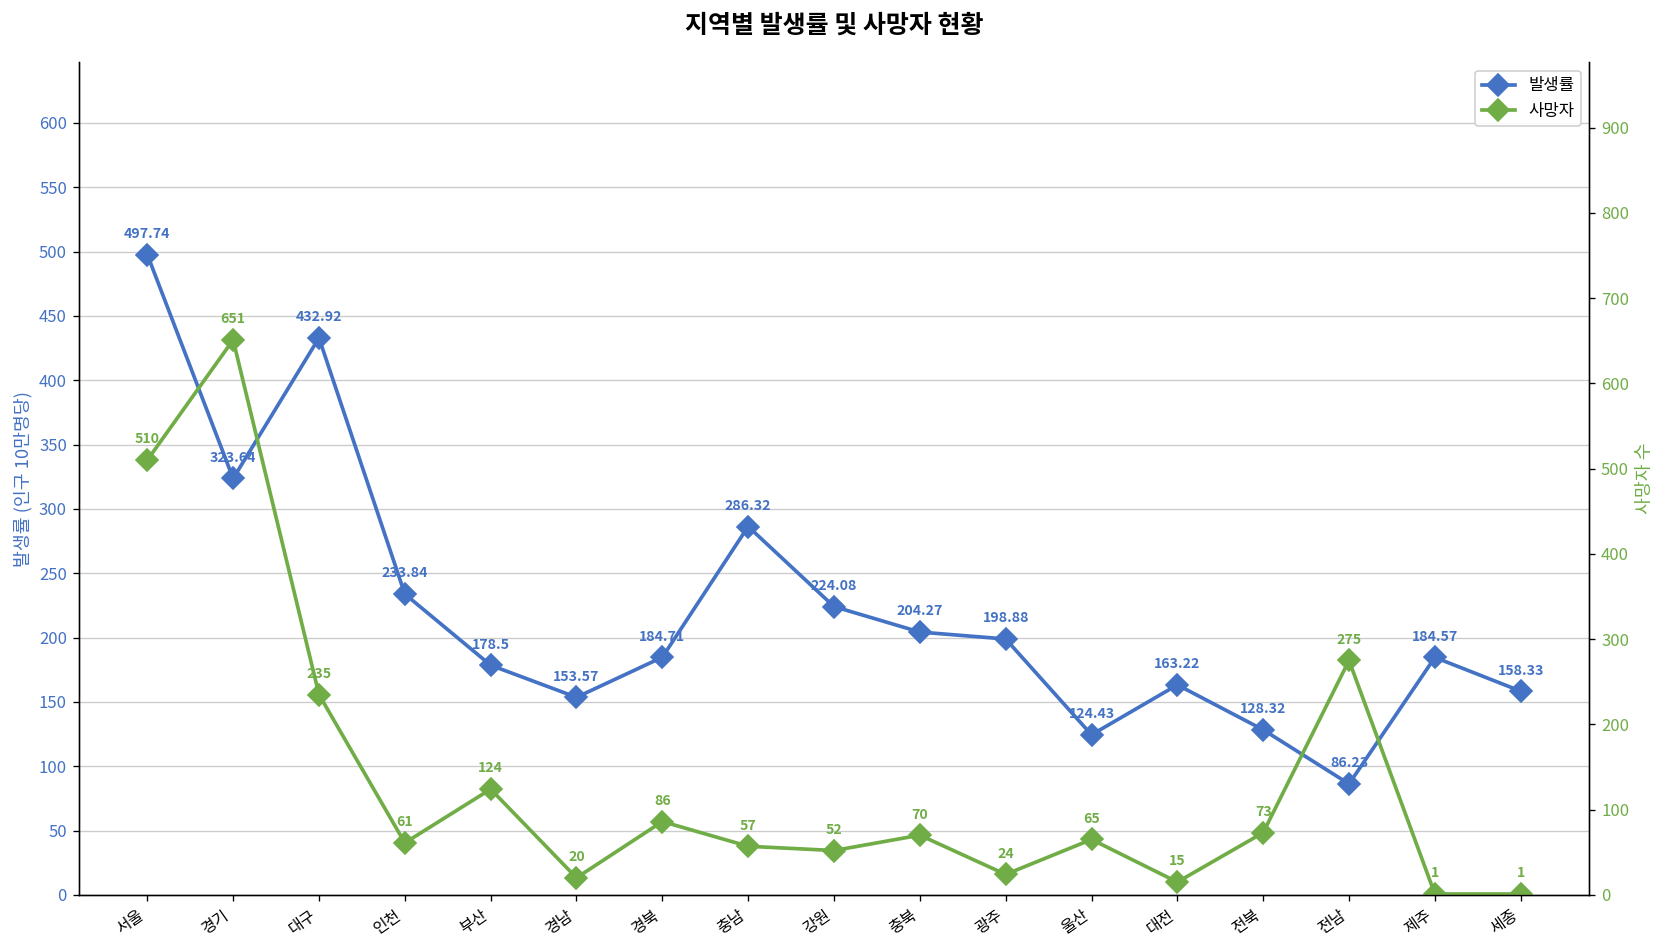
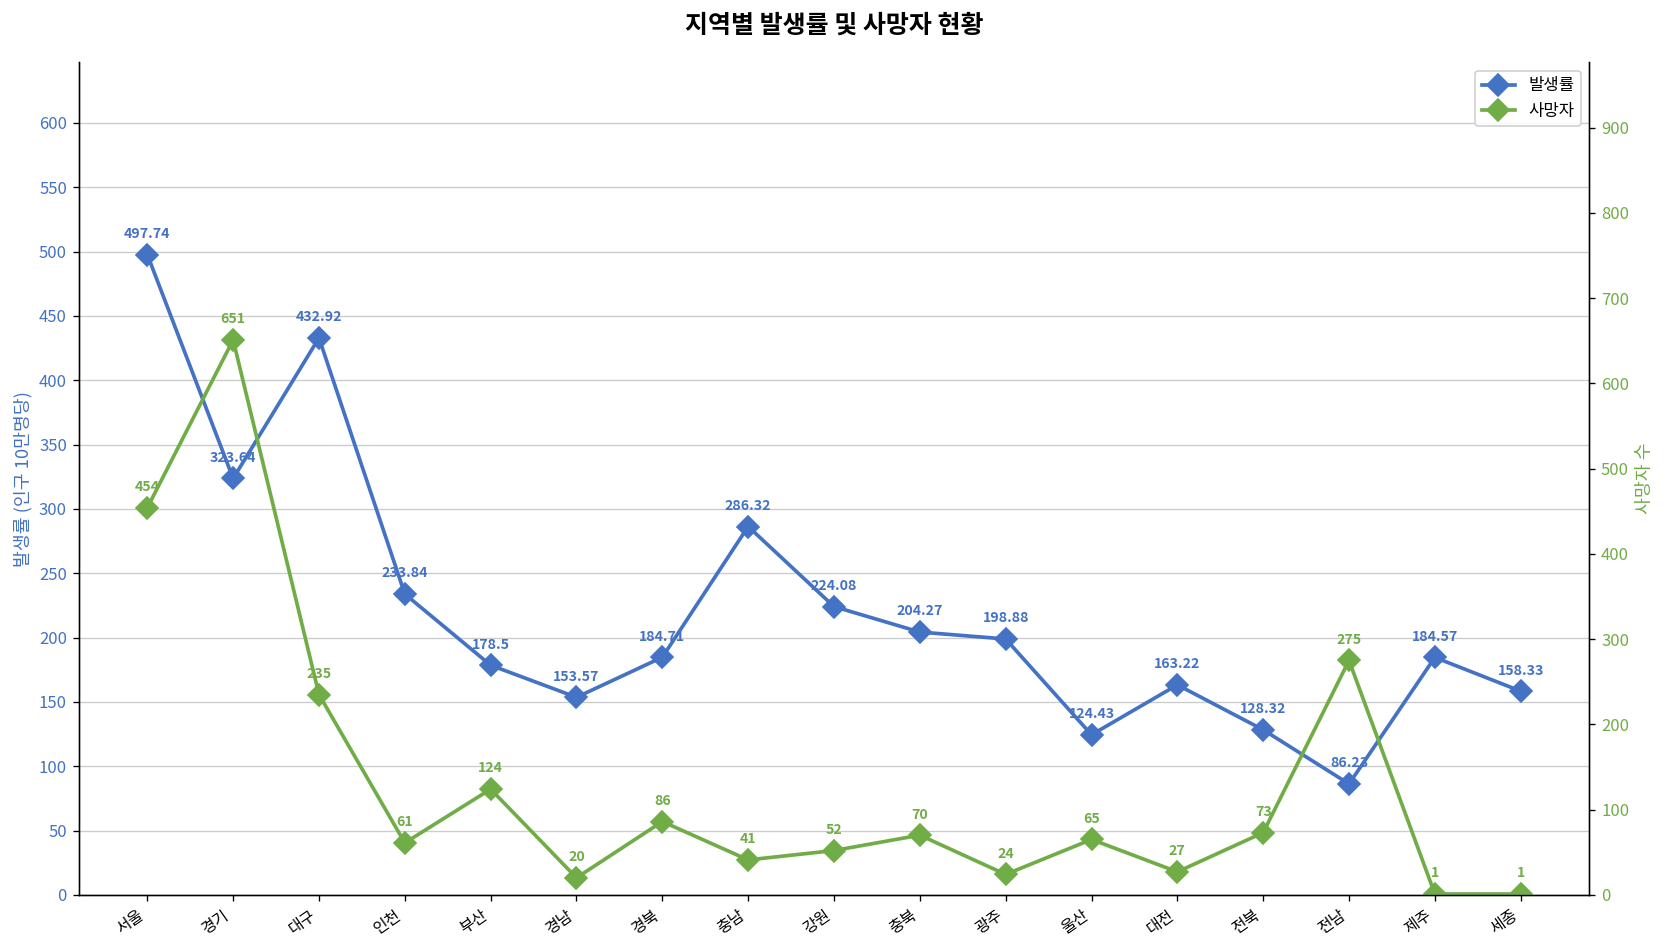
사망자, 서울: 510 -> 454
사망자, 충남: 57 -> 41
사망자, 대전: 15 -> 27
